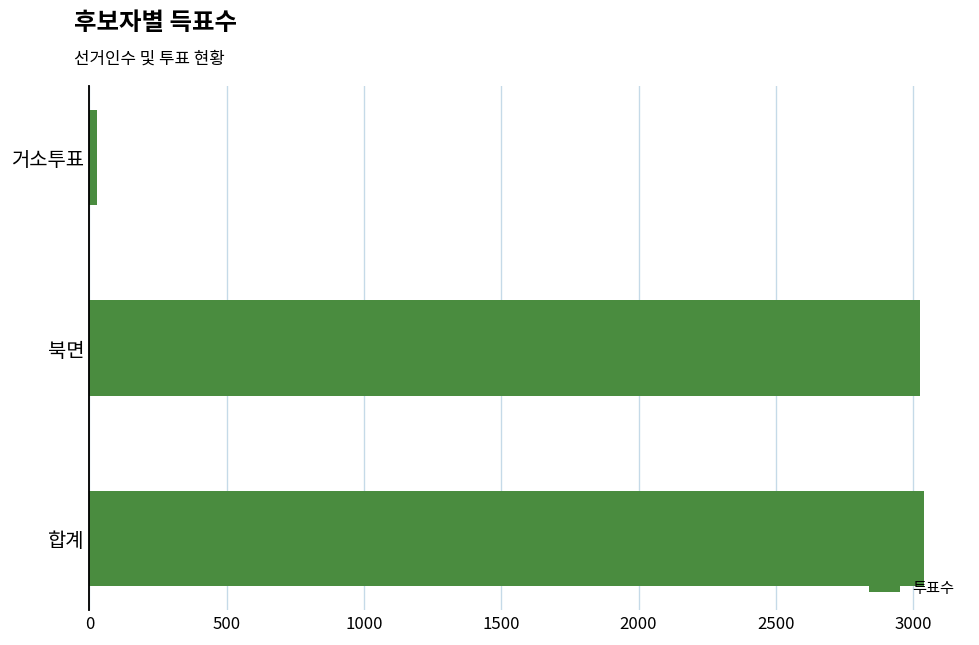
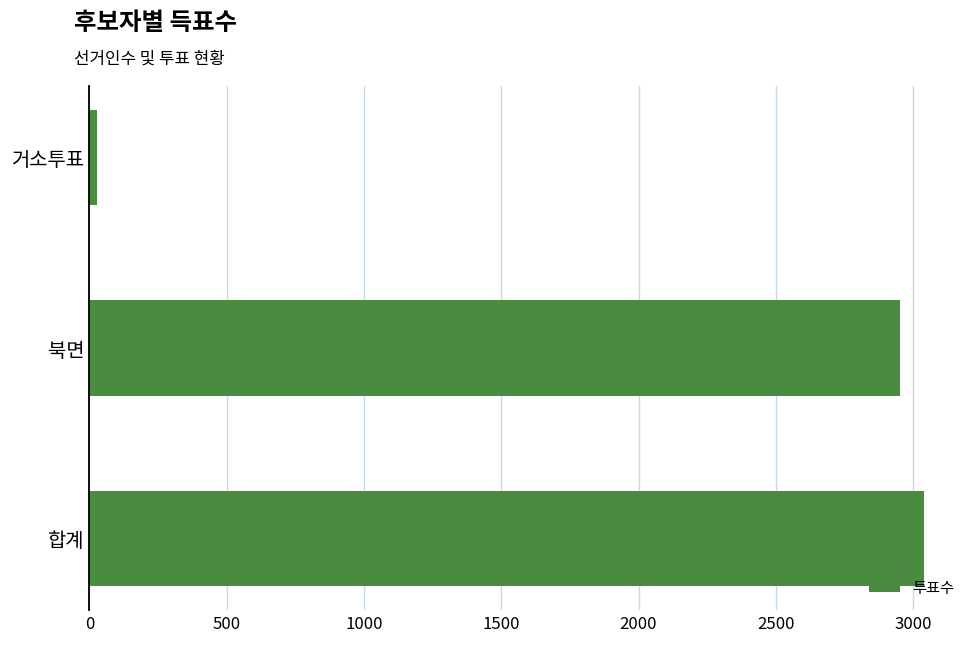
북면: 3020 -> 2950
